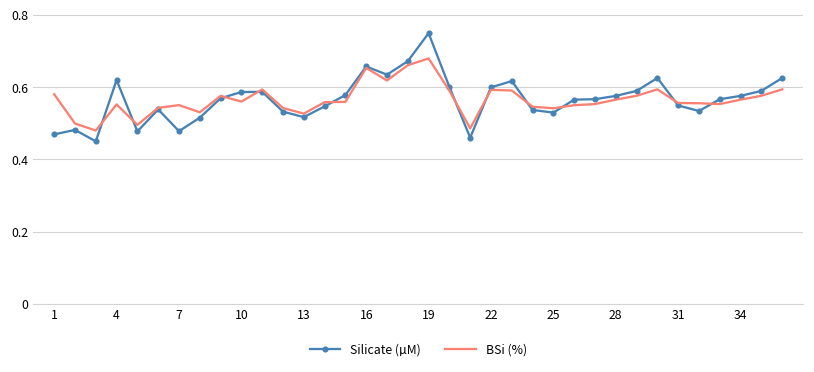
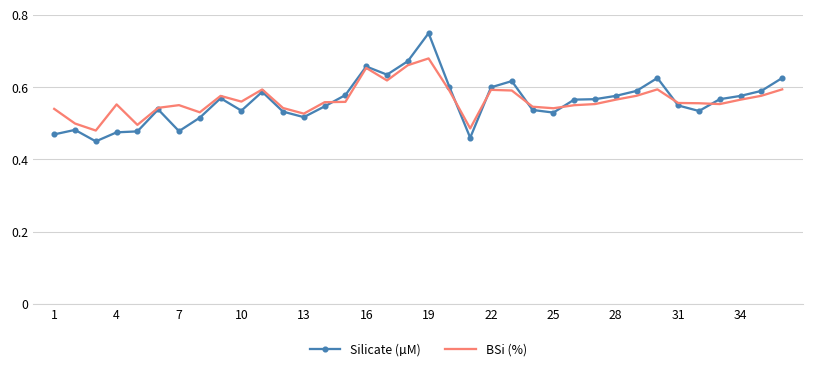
BSi (%), 1: 0.58 -> 0.54
Silicate (µM), 4: 0.62 -> 0.48
Silicate (µM), 10: 0.59 -> 0.54
